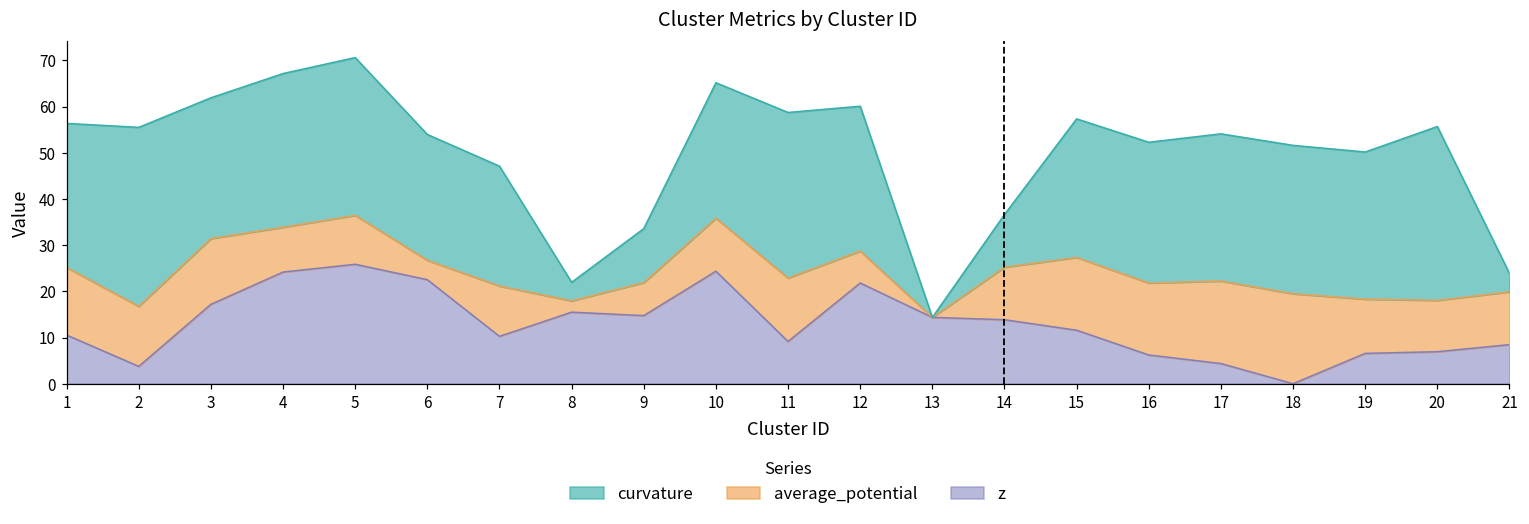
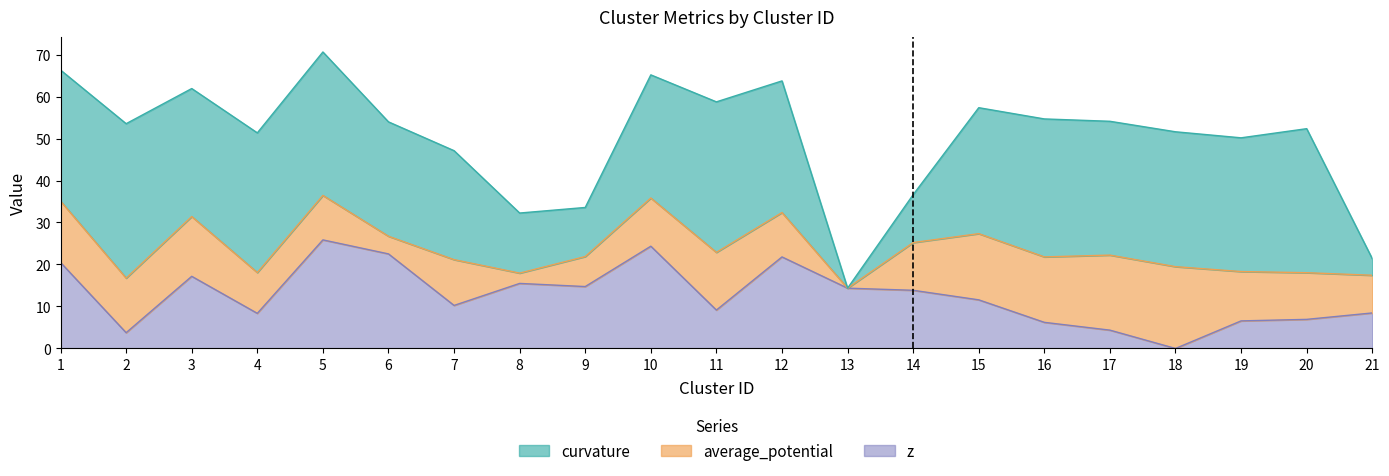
z, 1: 11 -> 20
curvature, 2: 39 -> 37
z, 4: 24 -> 8
curvature, 8: 4 -> 14
average_potential, 12: 7 -> 11
curvature, 16: 30 -> 33
curvature, 20: 38 -> 34
average_potential, 21: 11 -> 9
